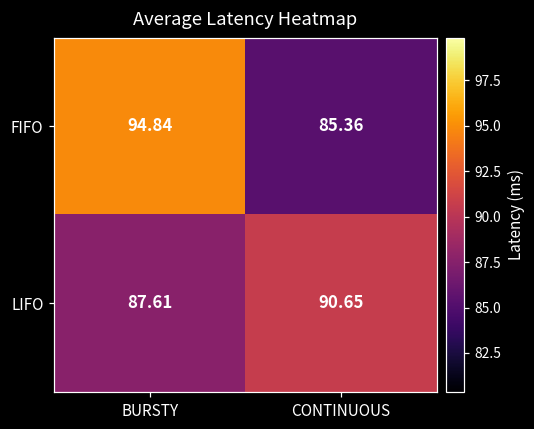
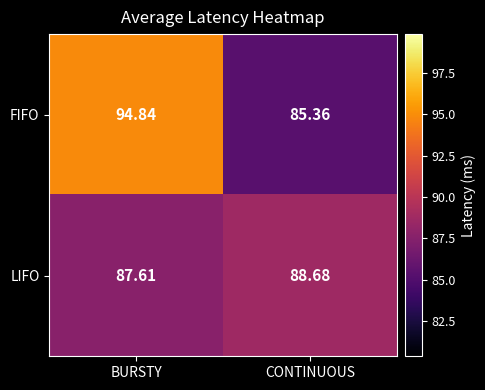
LIFO, CONTINUOUS: 90.65 -> 88.68
